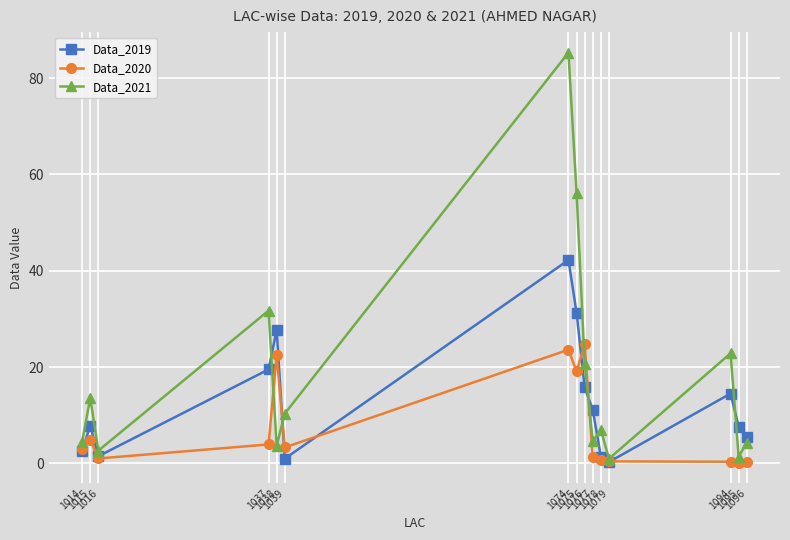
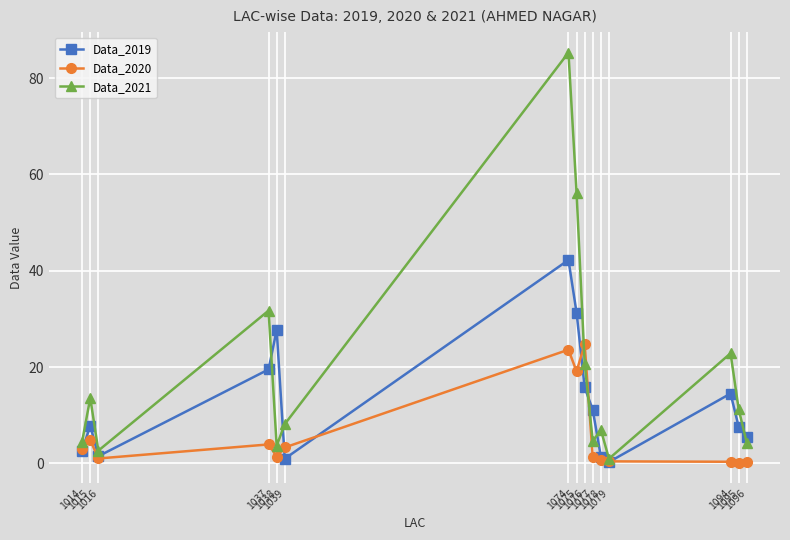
Data_2020, 1038: 23 -> 1
Data_2021, 1039: 10 -> 8
Data_2021, 1095: 1 -> 11
